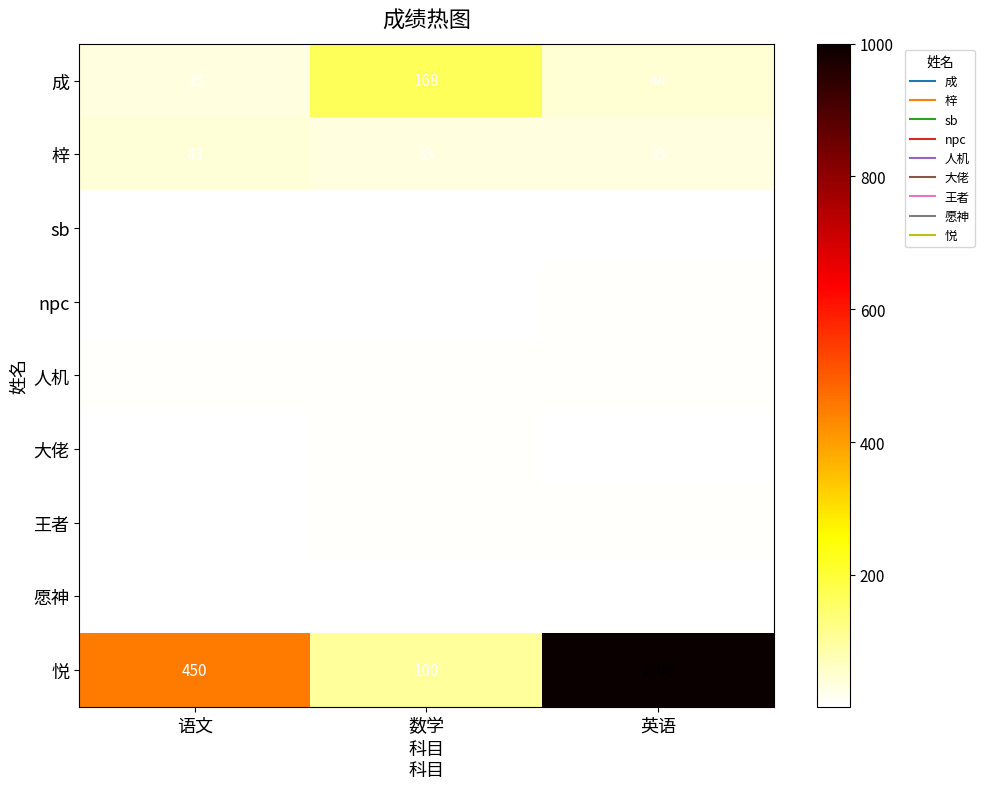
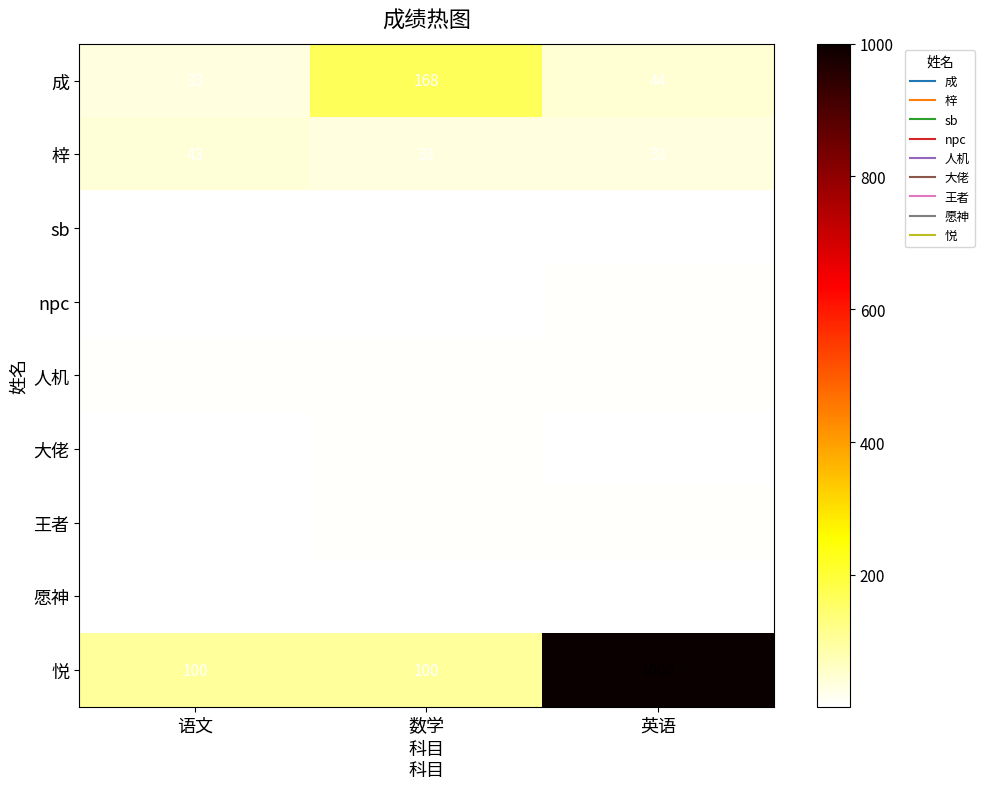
悦, 语文: 450 -> 100
